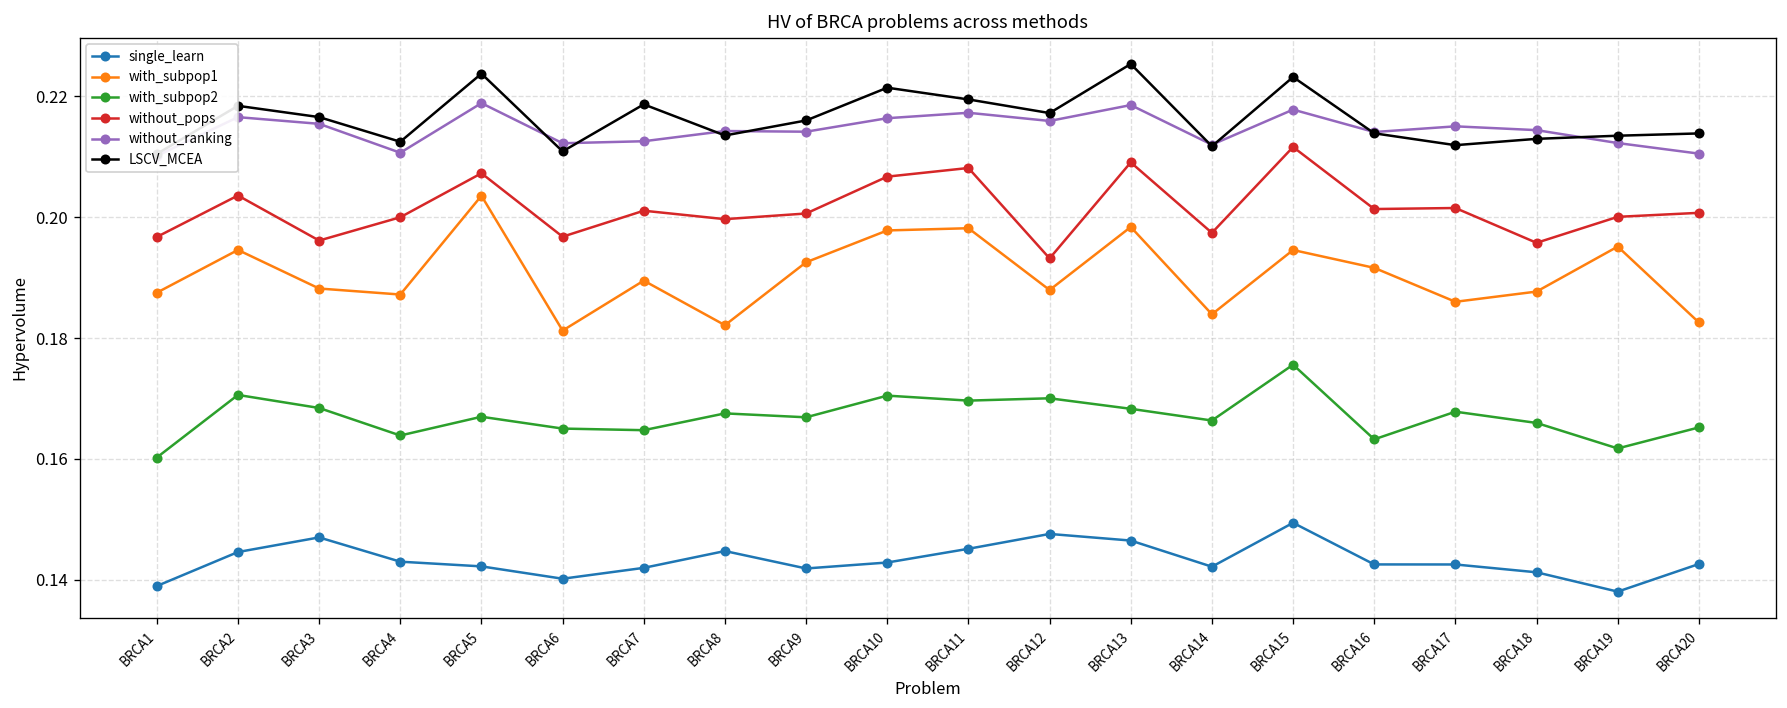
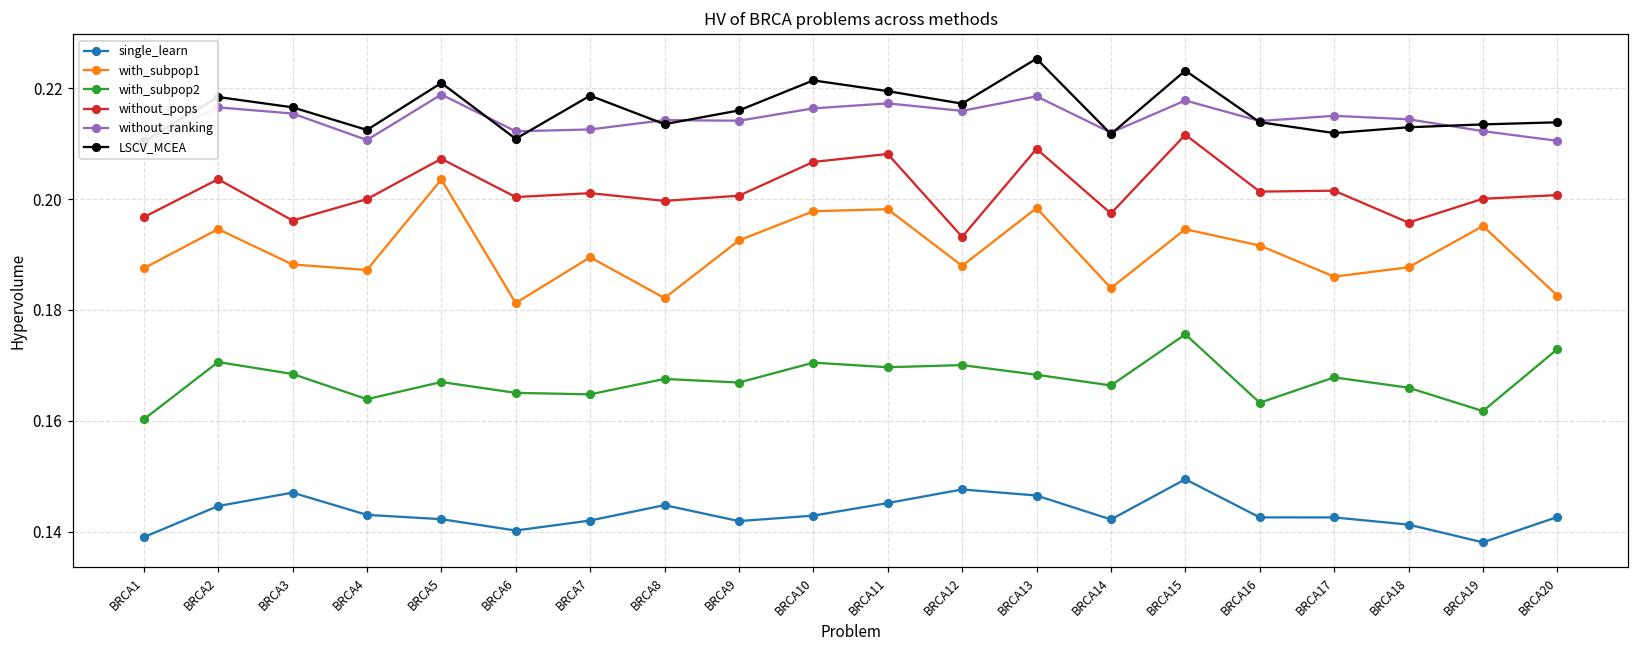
LSCV_MCEA, BRCA5: 0.224 -> 0.221
without_pops, BRCA6: 0.197 -> 0.200
with_subpop2, BRCA20: 0.165 -> 0.173
